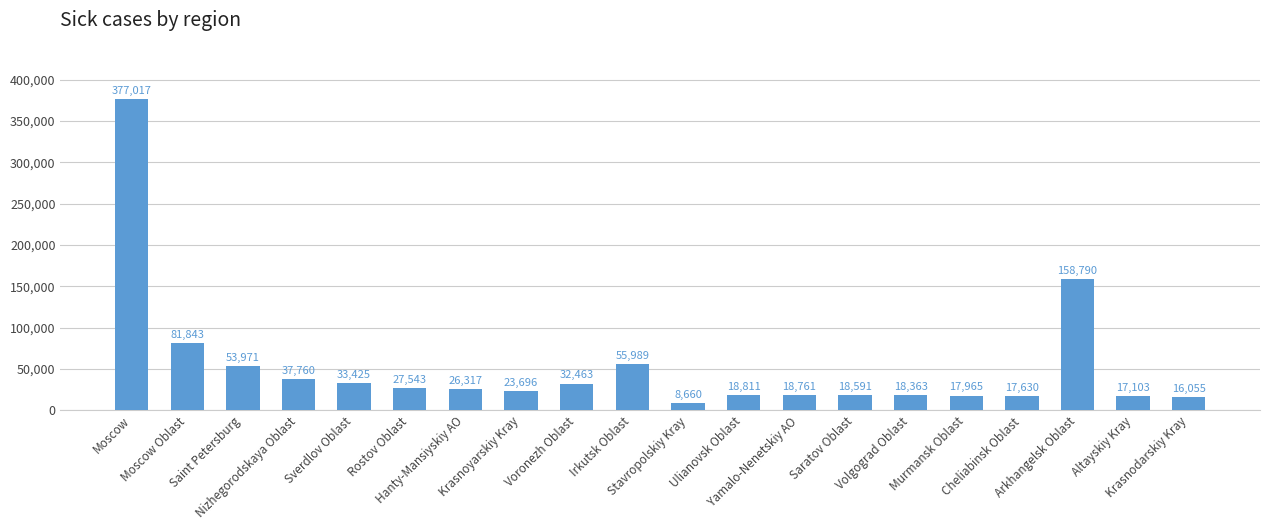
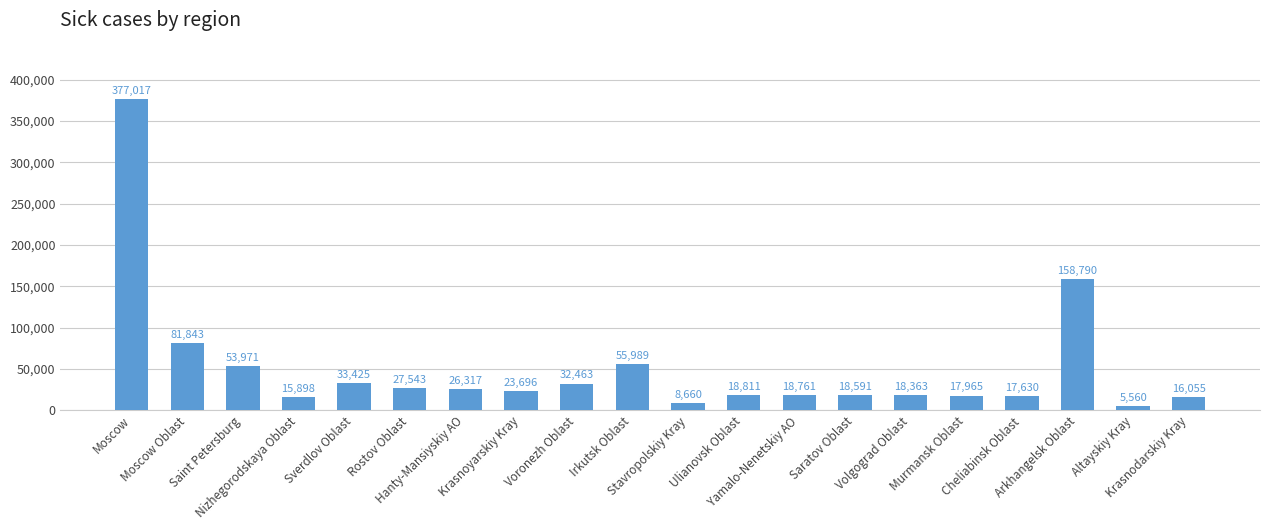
Nizhegorodskaya Oblast: 37,760 -> 15,898
Altayskiy Kray: 17,103 -> 5,560
